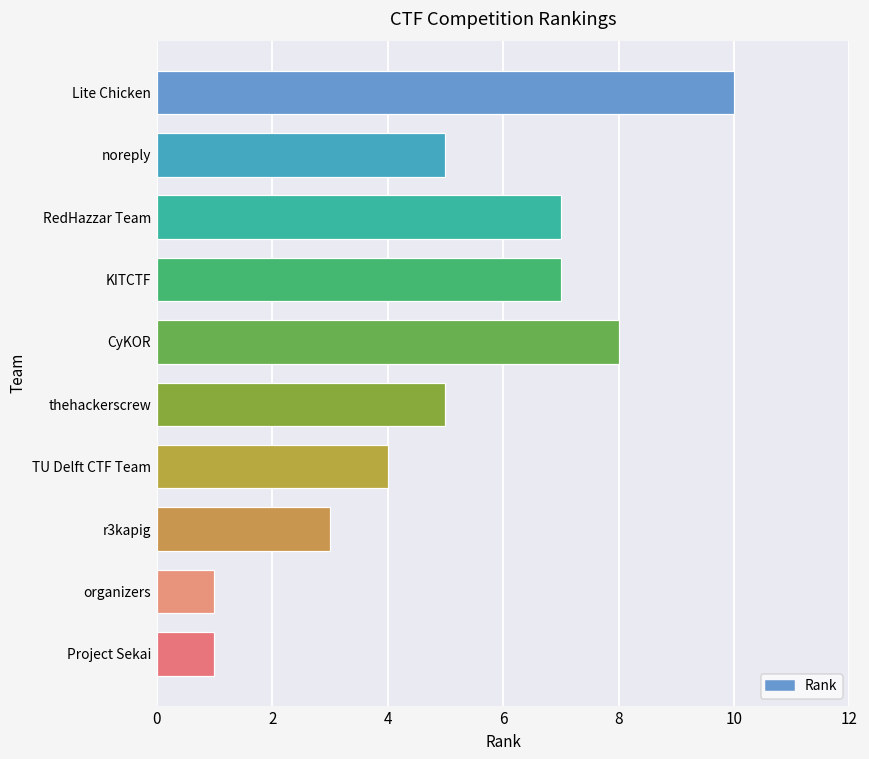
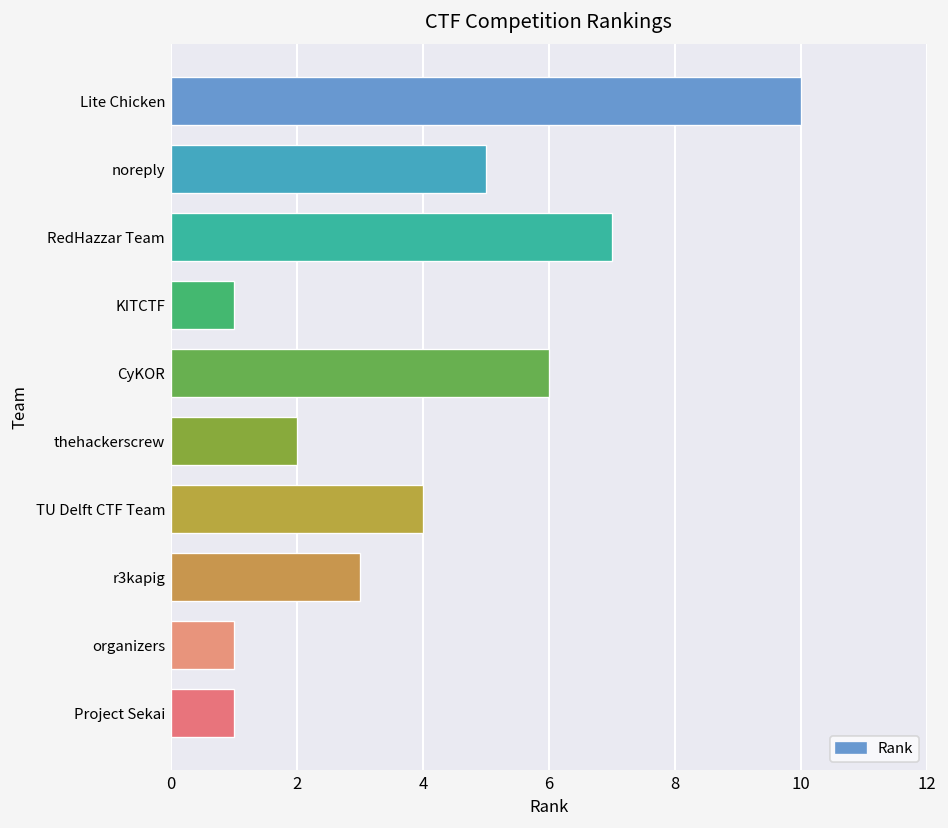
KITCTF: 7 -> 1
CyKOR: 8 -> 6
thehackerscrew: 5 -> 2
